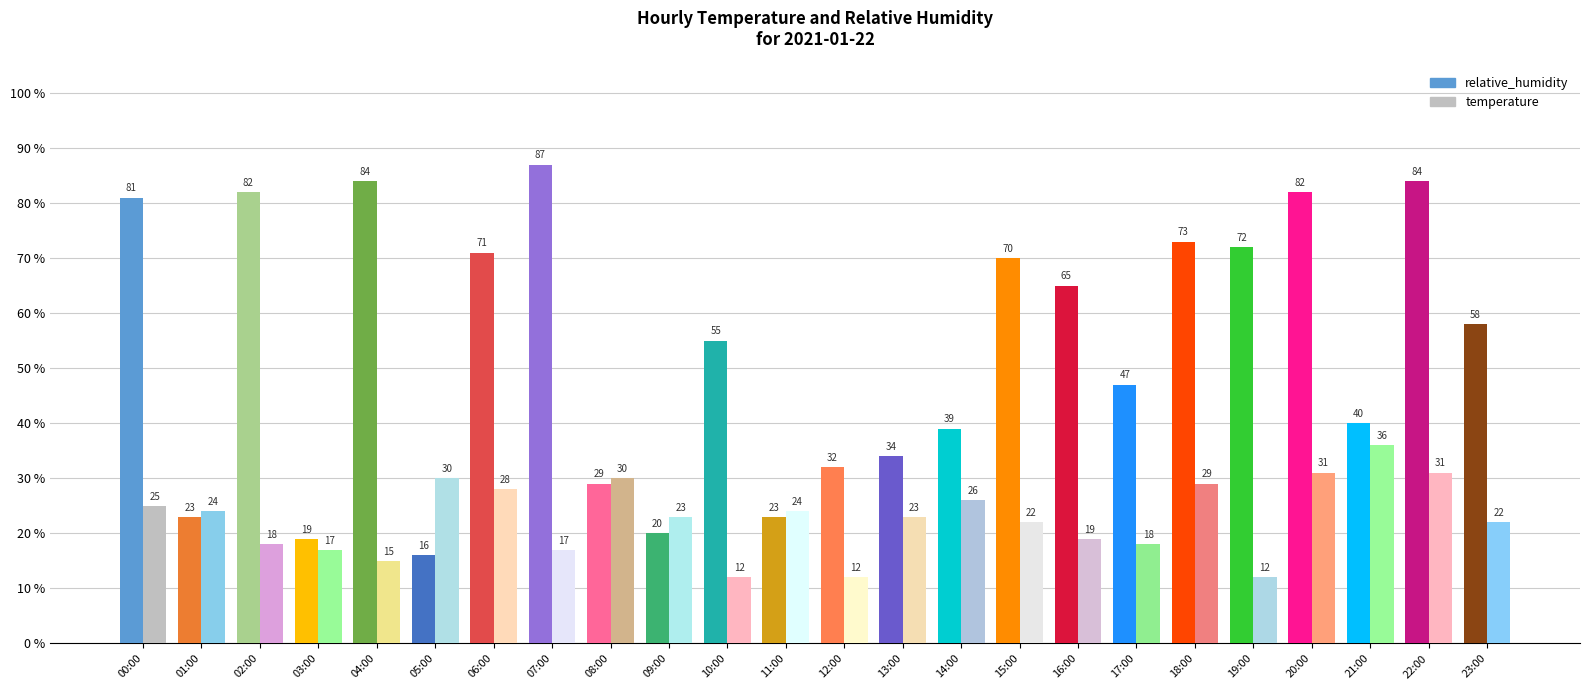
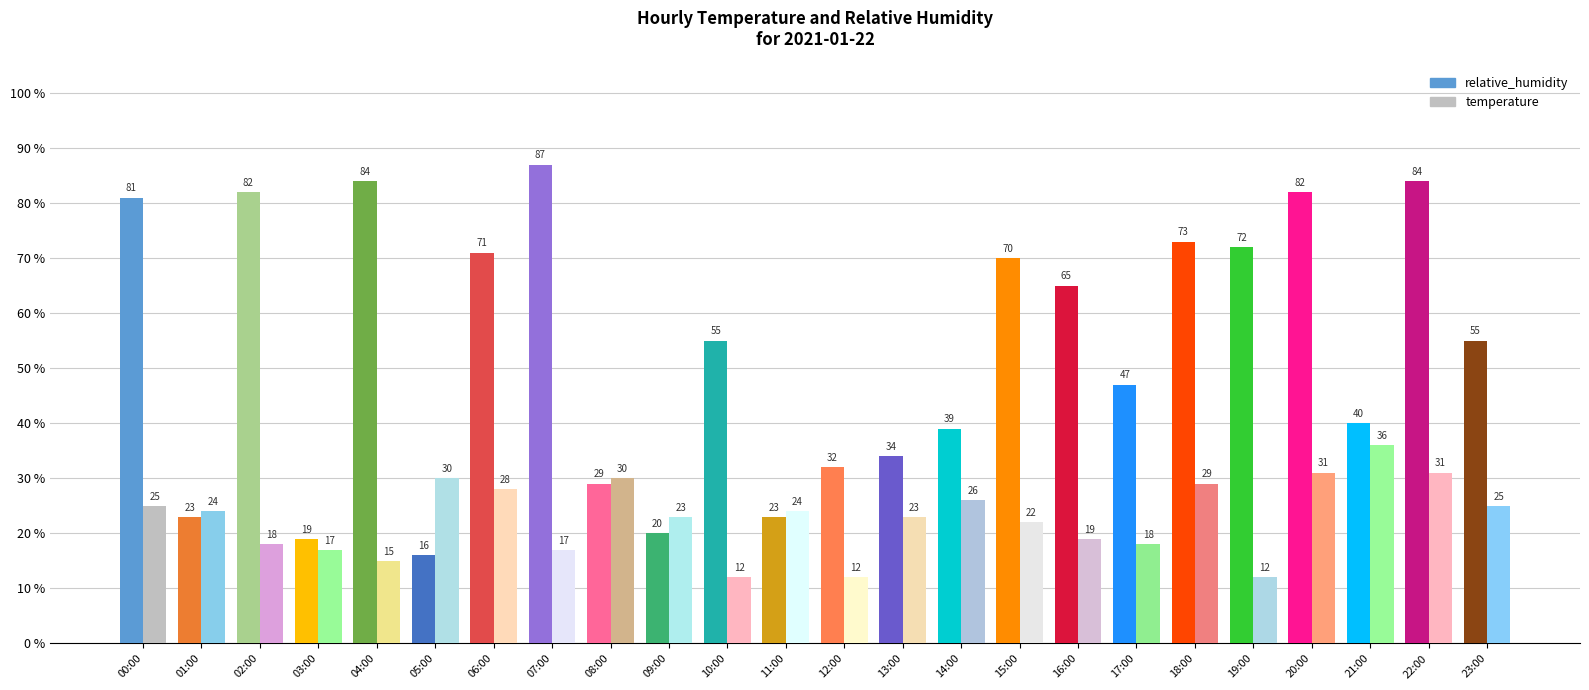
relative_humidity, 23:00: 58 -> 55
temperature, 23:00: 22 -> 25
